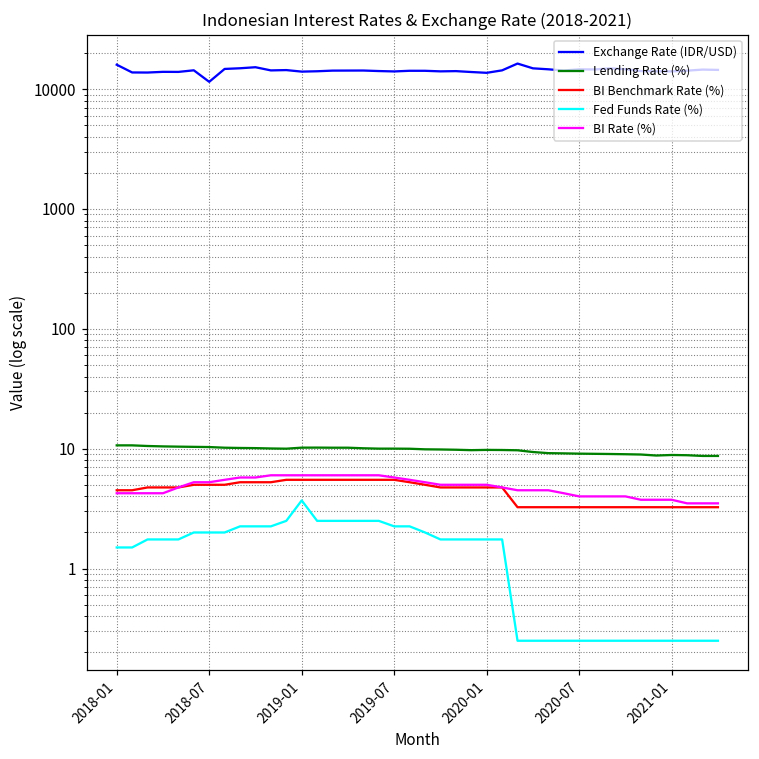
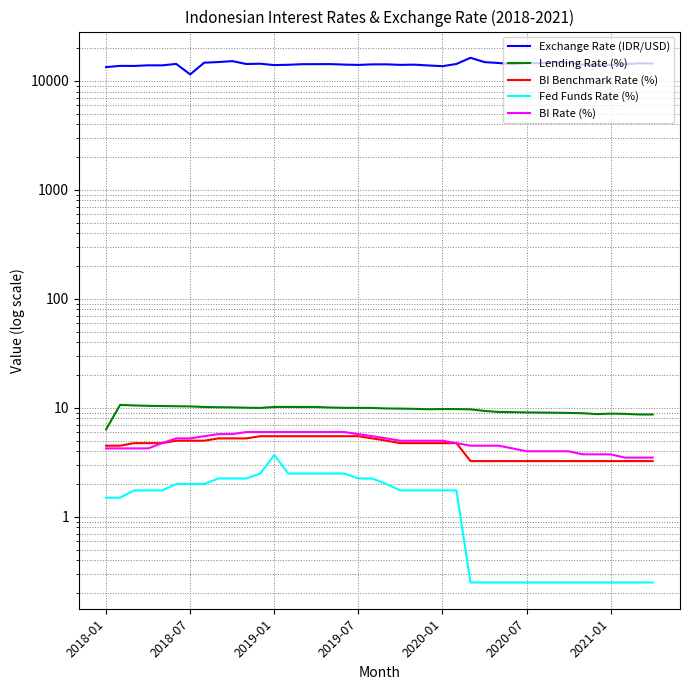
Exchange Rate (IDR/USD), 2018-01: 16000 -> 13000
Lending Rate (%), 2018-01: 11 -> 6
